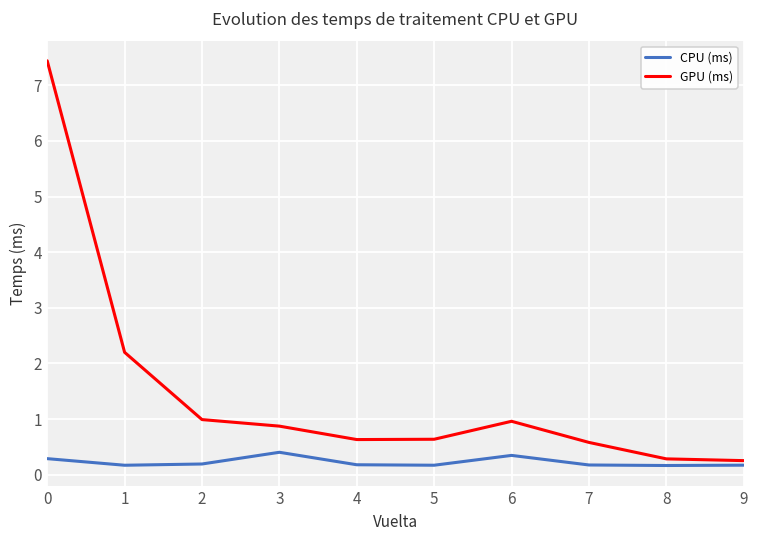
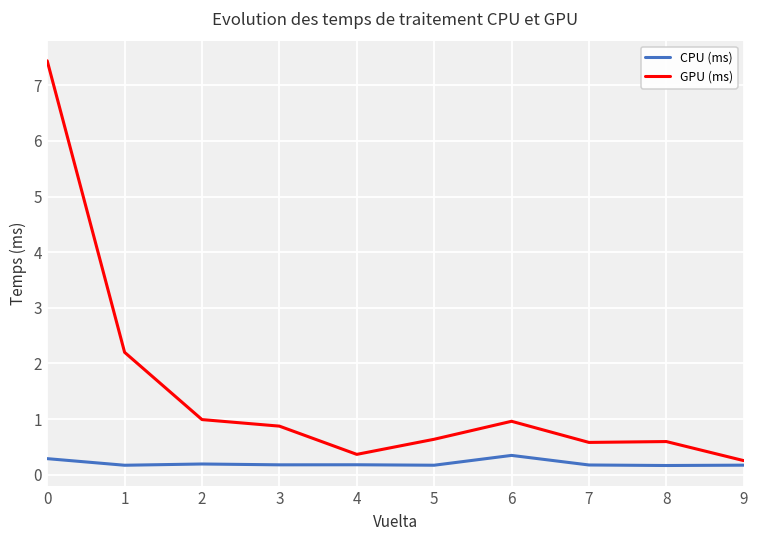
CPU (ms), 3: 0.4 -> 0.2
GPU (ms), 4: 0.6 -> 0.4
GPU (ms), 8: 0.3 -> 0.6
